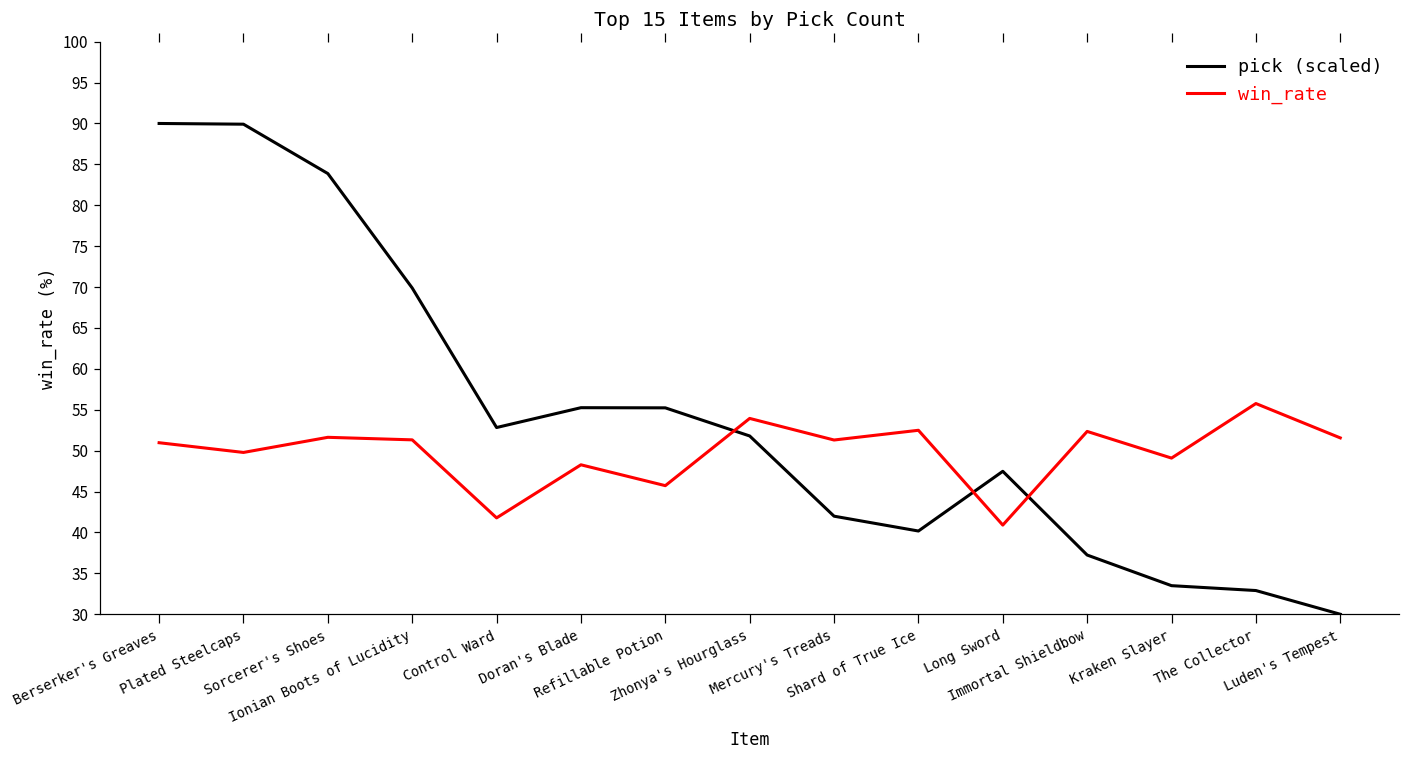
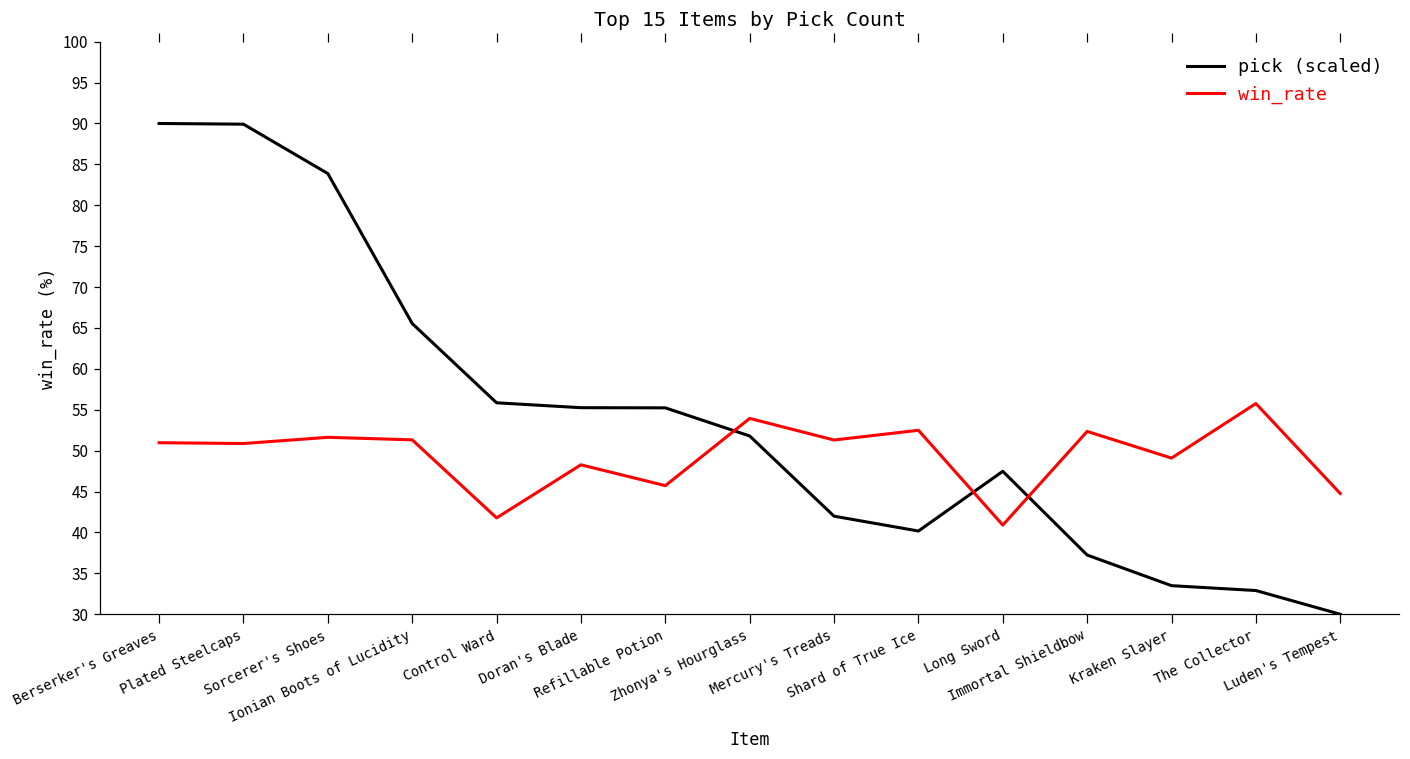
win_rate, Plated Steelcaps: 50 -> 51
pick (scaled), Ionian Boots of Lucidity: 70 -> 66
pick (scaled), Control Ward: 53 -> 56
win_rate, Luden's Tempest: 52 -> 45
